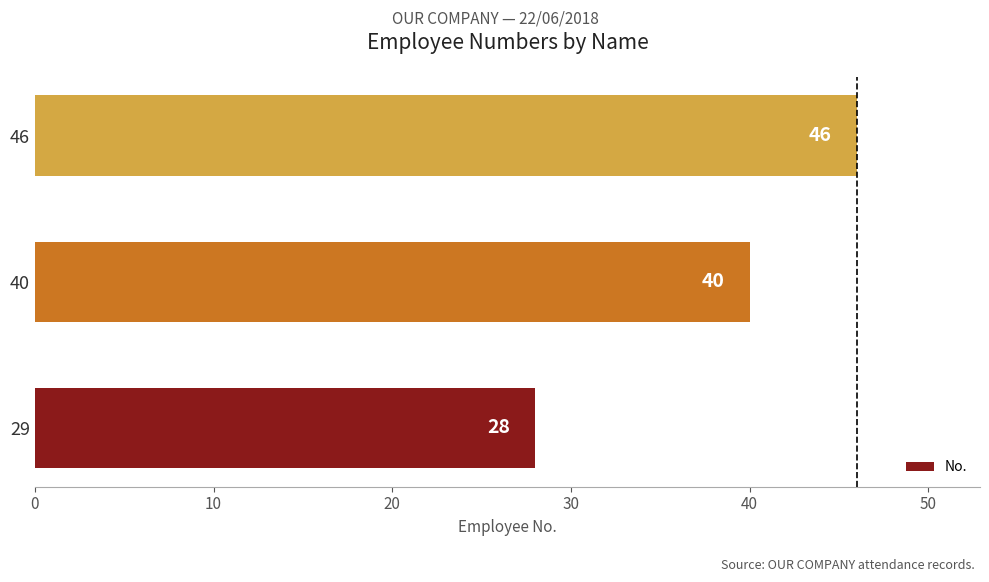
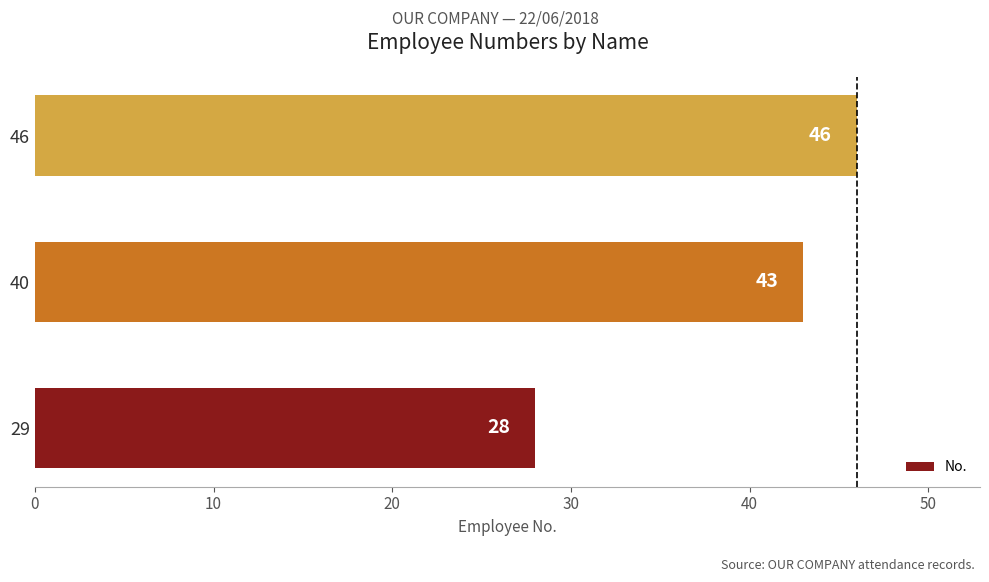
40: 40 -> 43
